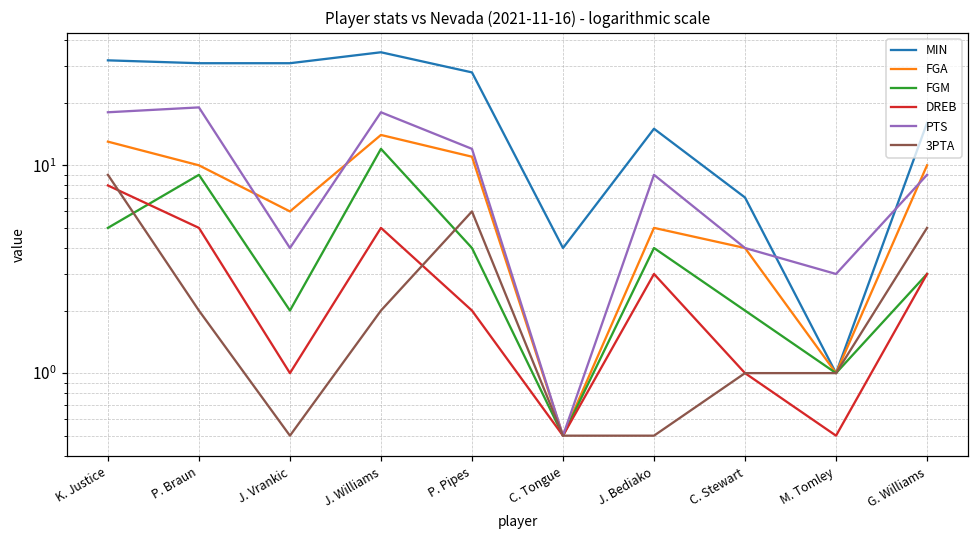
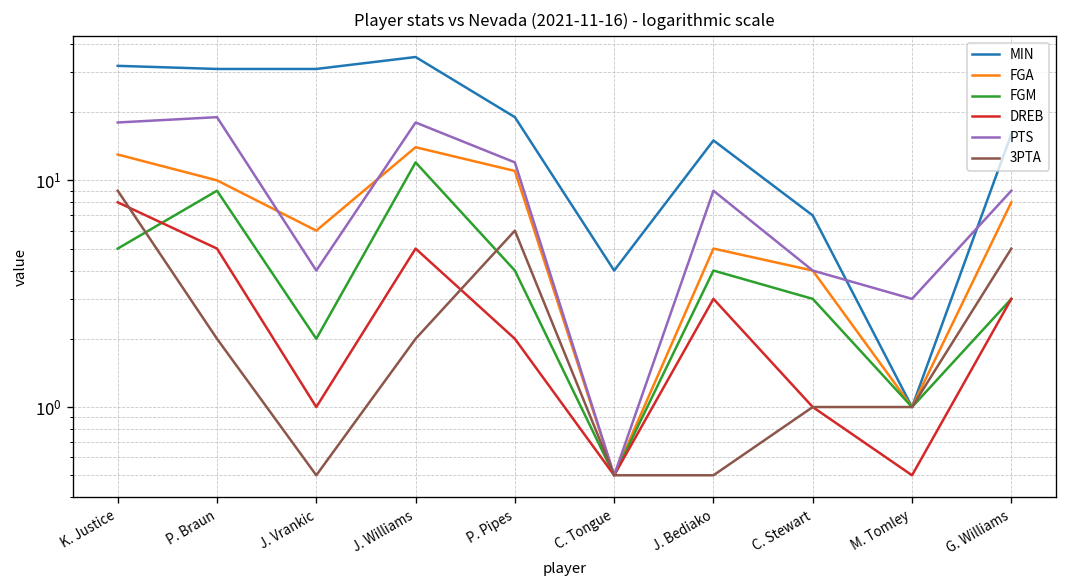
MIN, P. Pipes: 28 -> 19
FGM, C. Stewart: 2 -> 3
FGA, G. Williams: 10 -> 8
